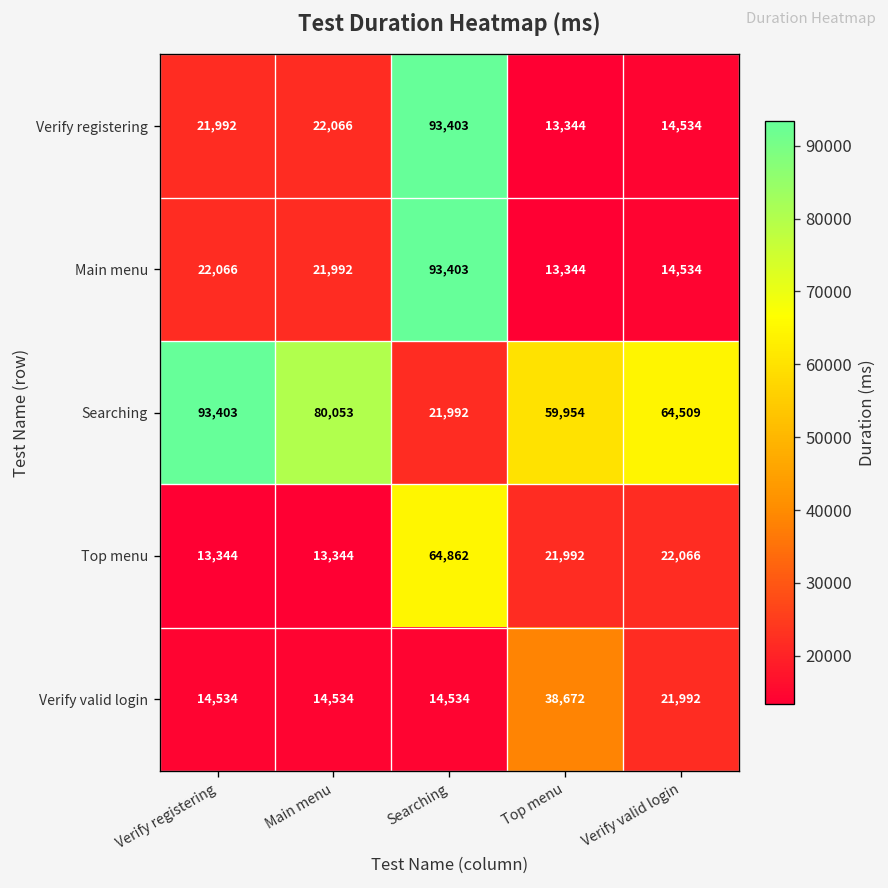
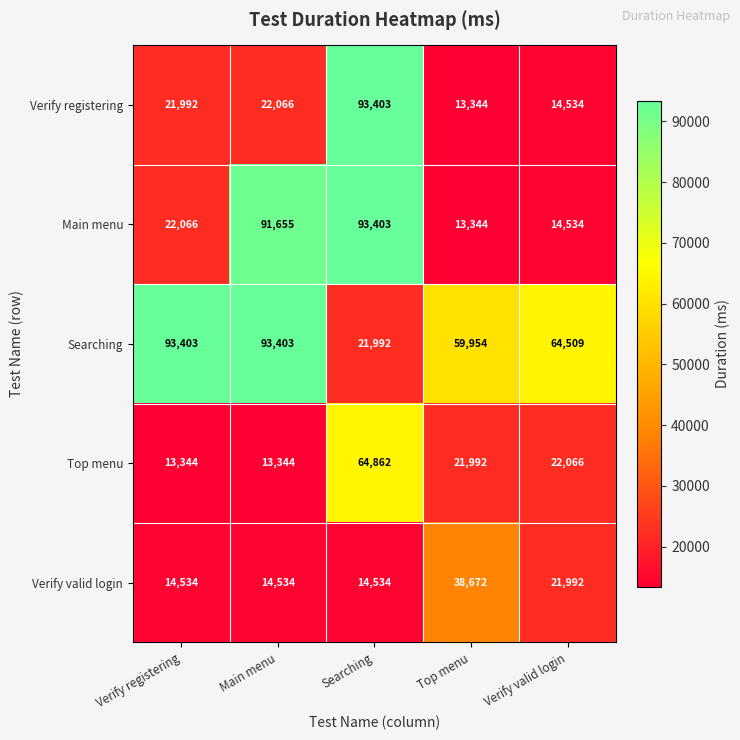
Main menu, Main menu: 21,992 -> 91,655
Searching, Main menu: 80,053 -> 93,403
